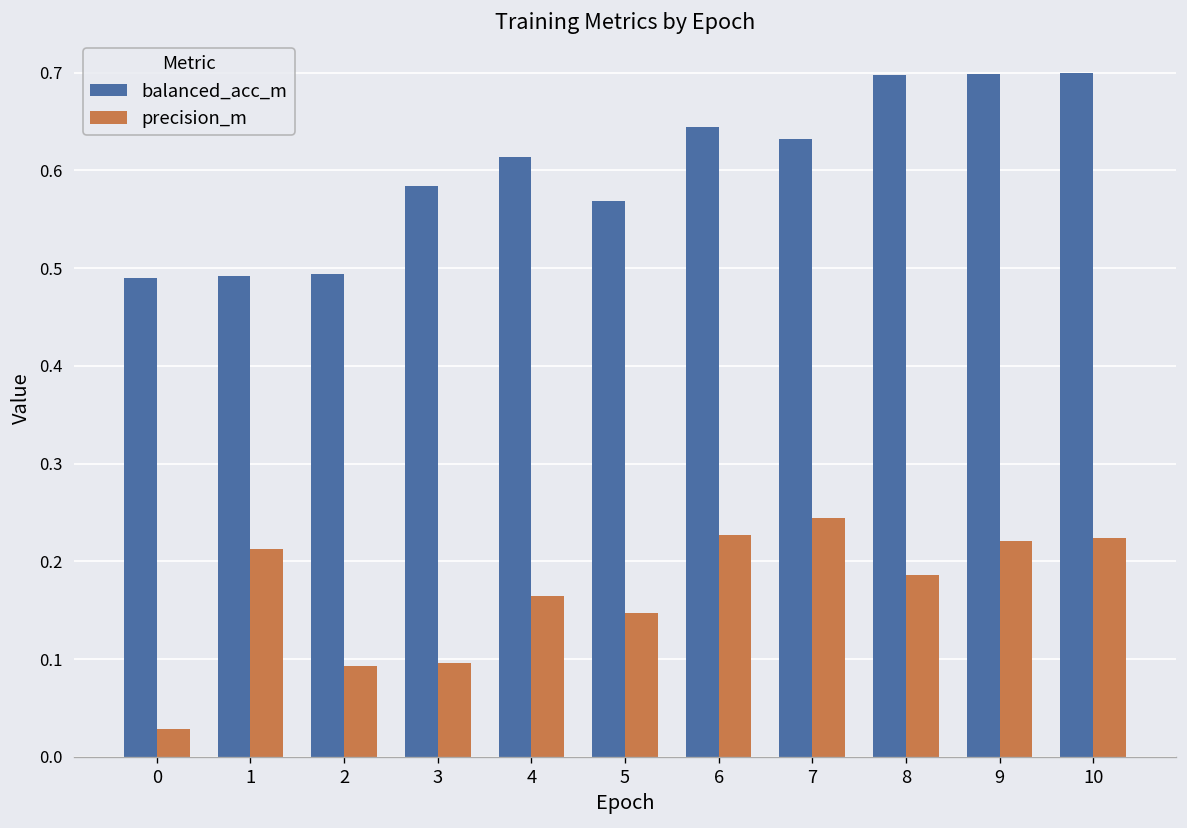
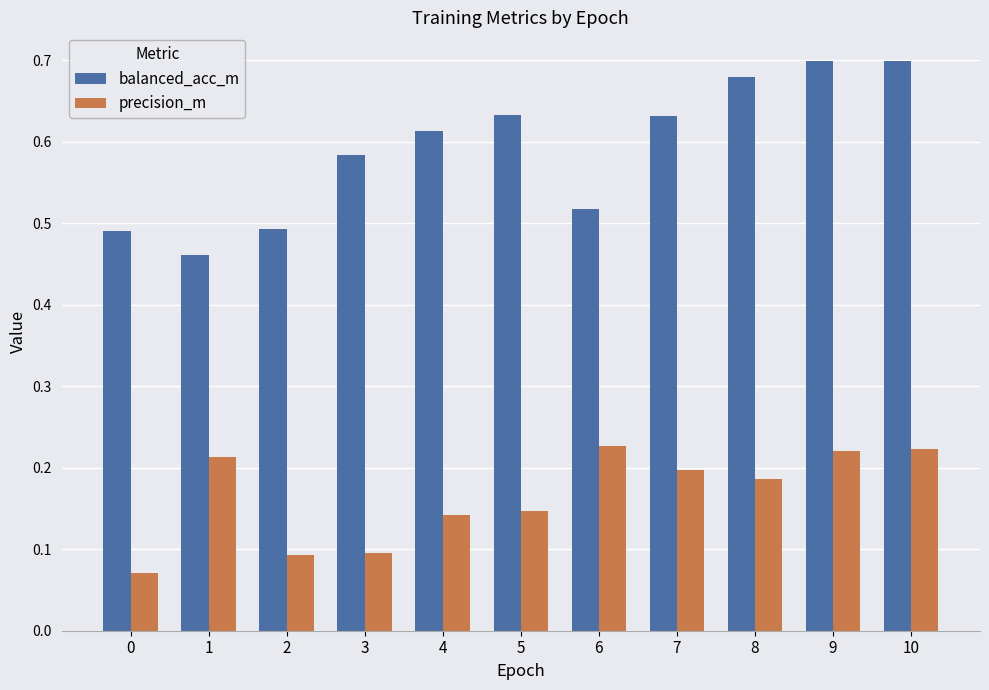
precision_m, 0: 0.03 -> 0.07
balanced_acc_m, 1: 0.49 -> 0.46
precision_m, 4: 0.16 -> 0.14
balanced_acc_m, 5: 0.57 -> 0.63
balanced_acc_m, 6: 0.64 -> 0.52
precision_m, 7: 0.24 -> 0.20
balanced_acc_m, 8: 0.70 -> 0.68
